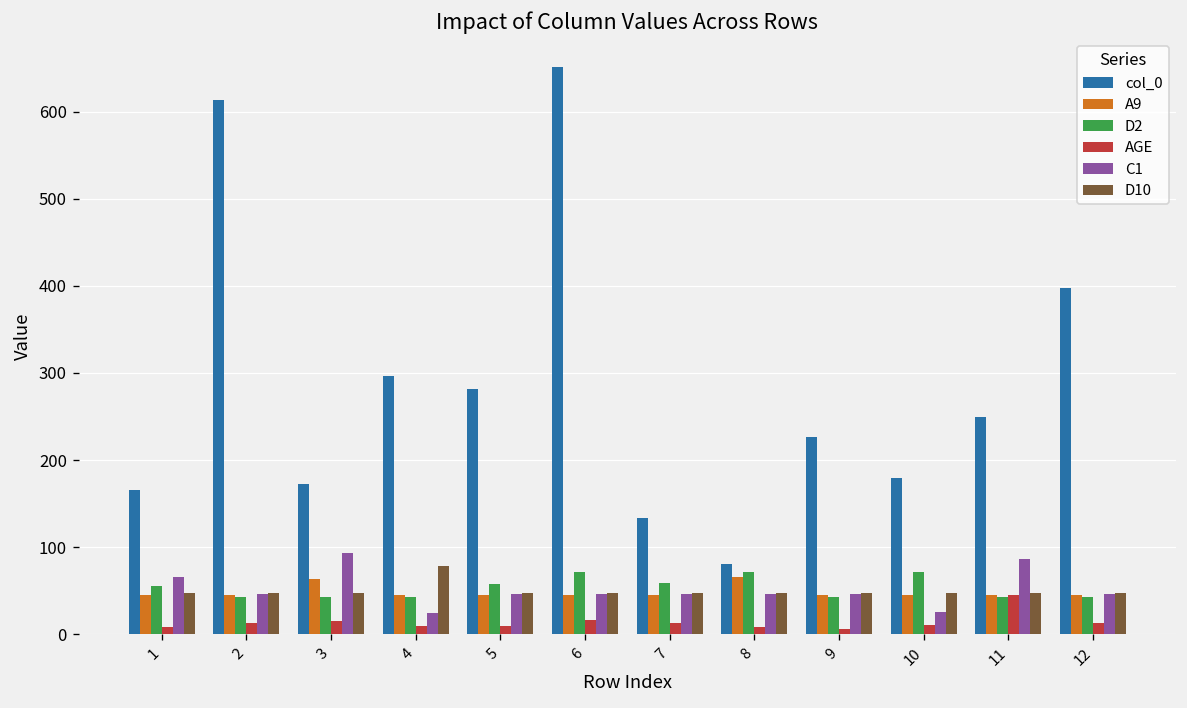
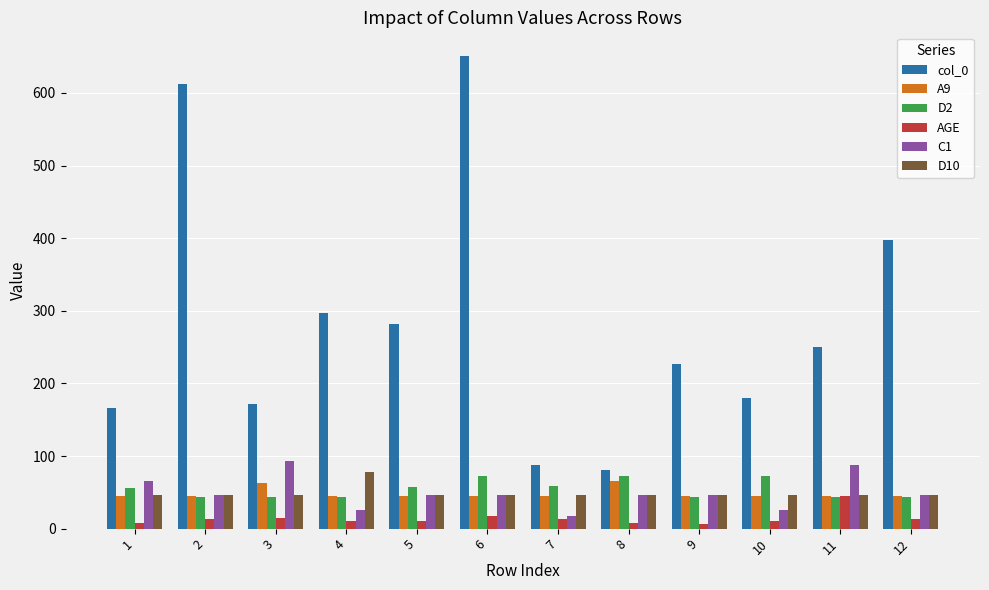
col_0, 7: 130 -> 90
C1, 7: 50 -> 20
